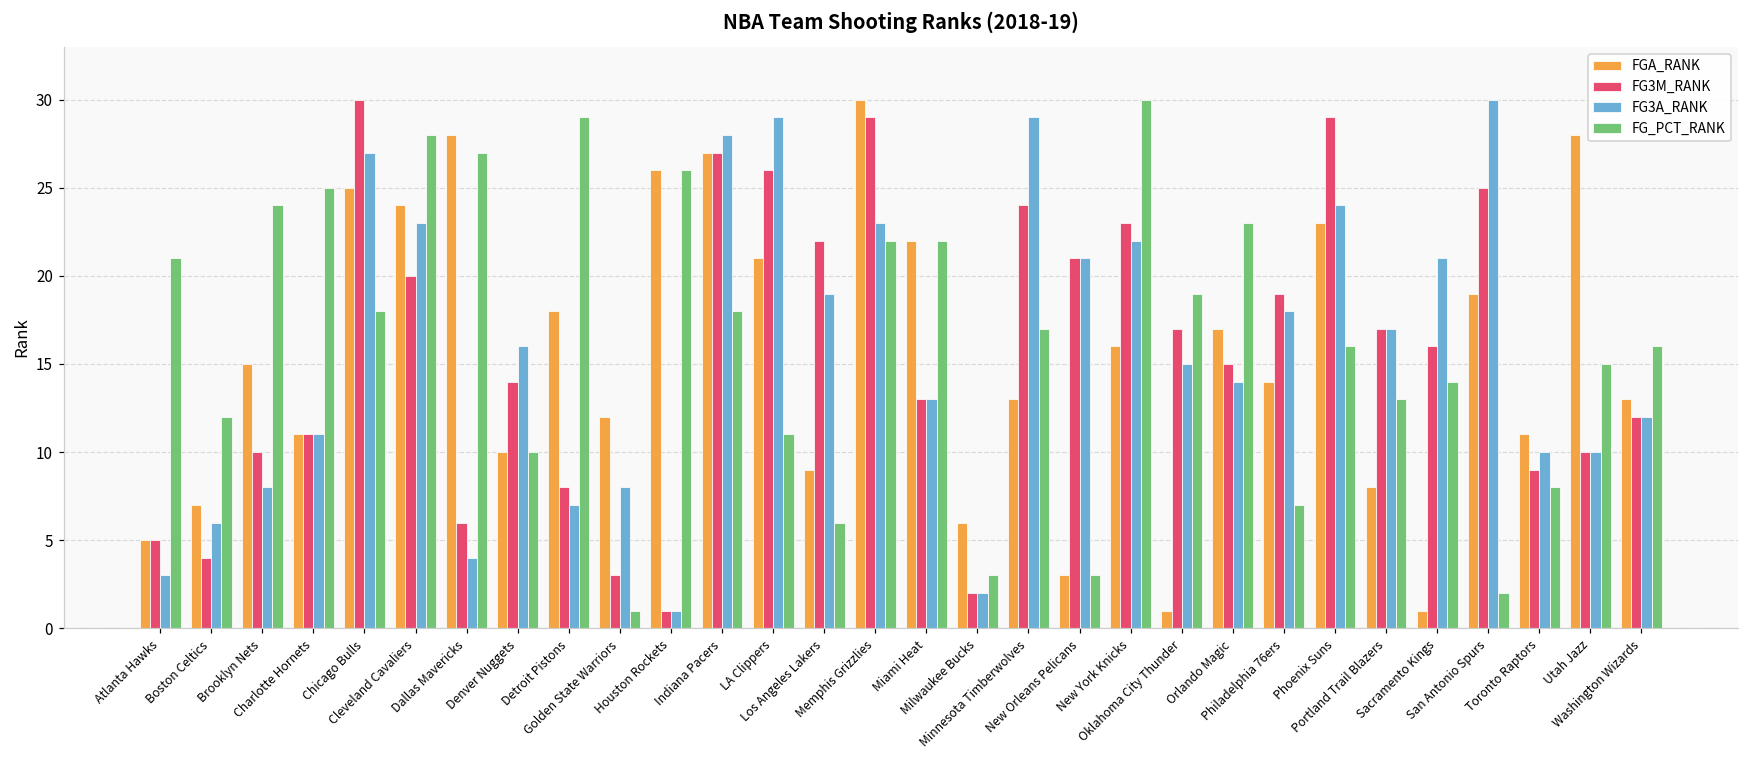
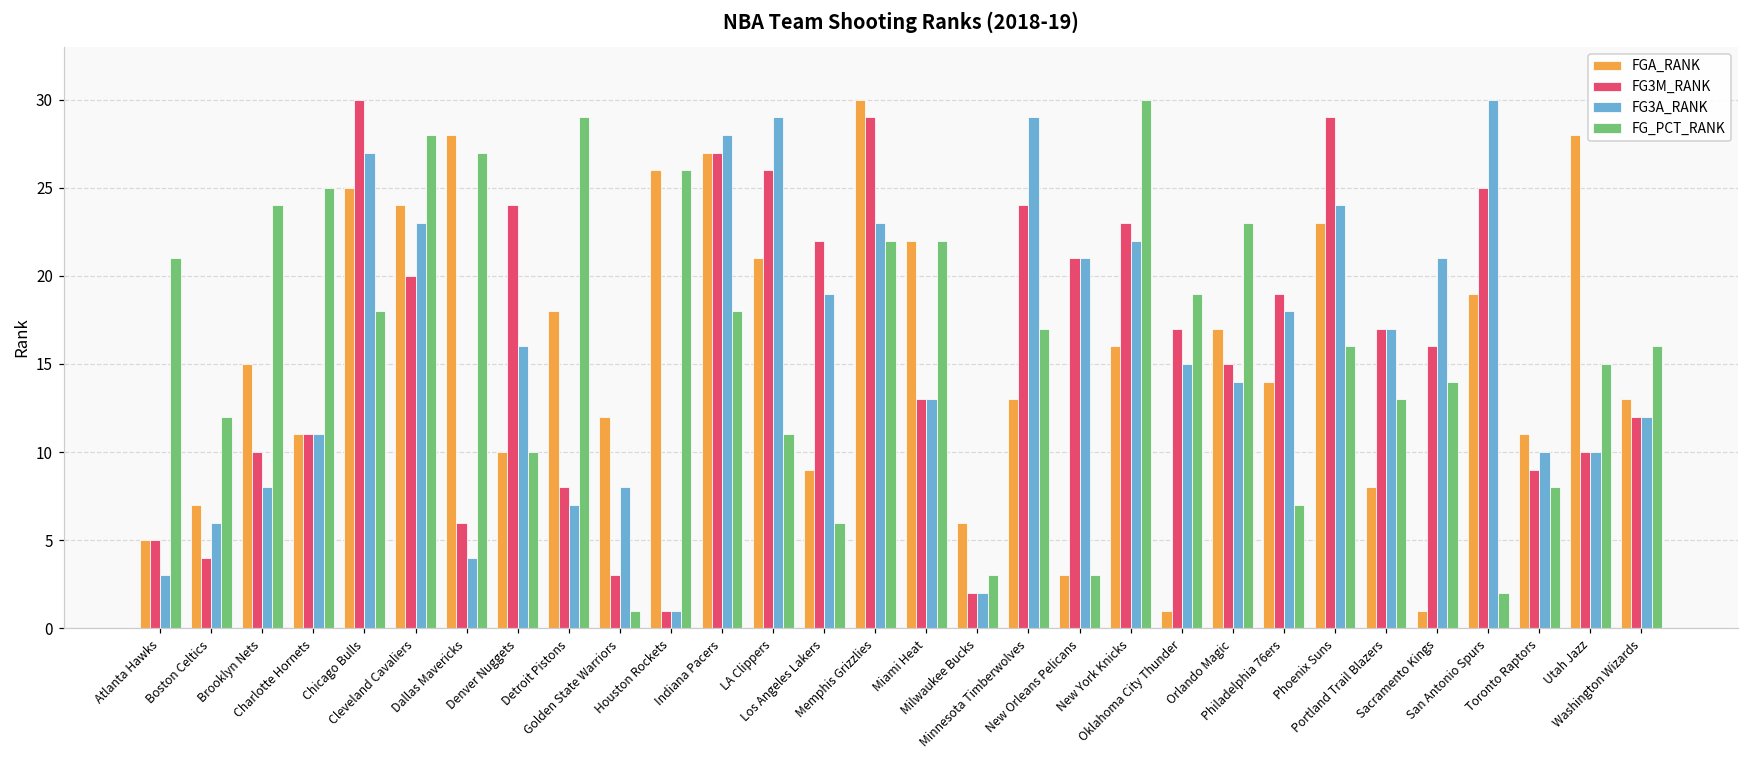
FG3M_RANK, Denver Nuggets: 14 -> 24
